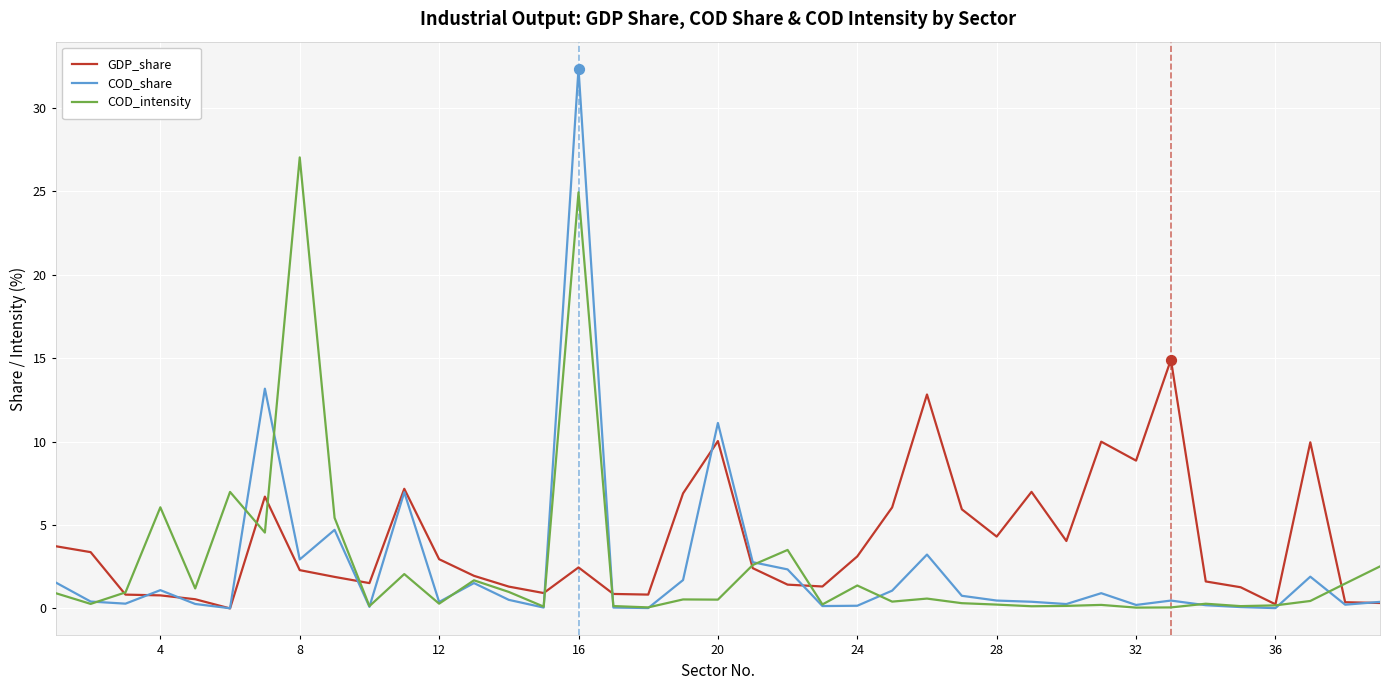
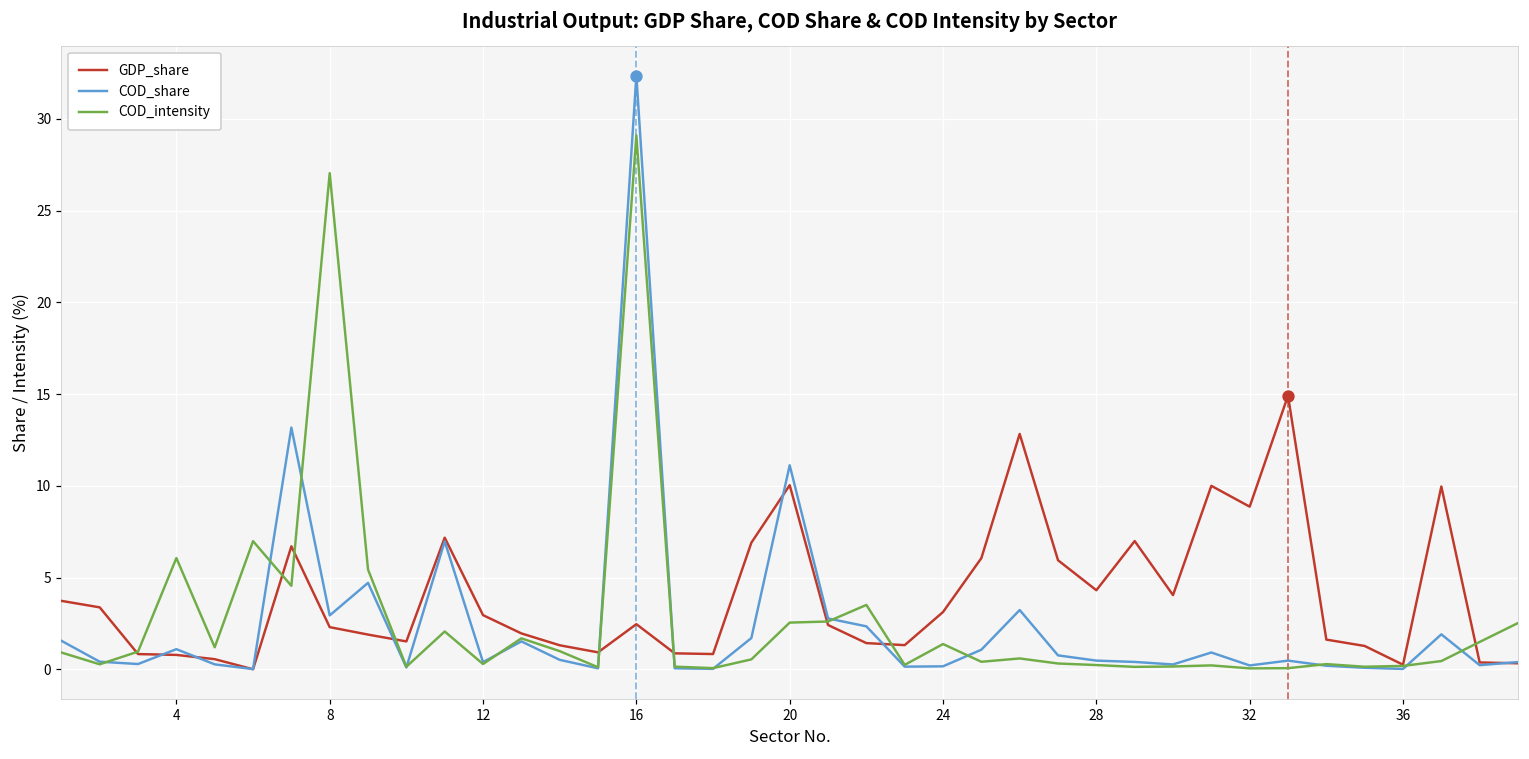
COD_intensity, 16: 24.9 -> 29.1
COD_intensity, 20: 0.5 -> 2.5
